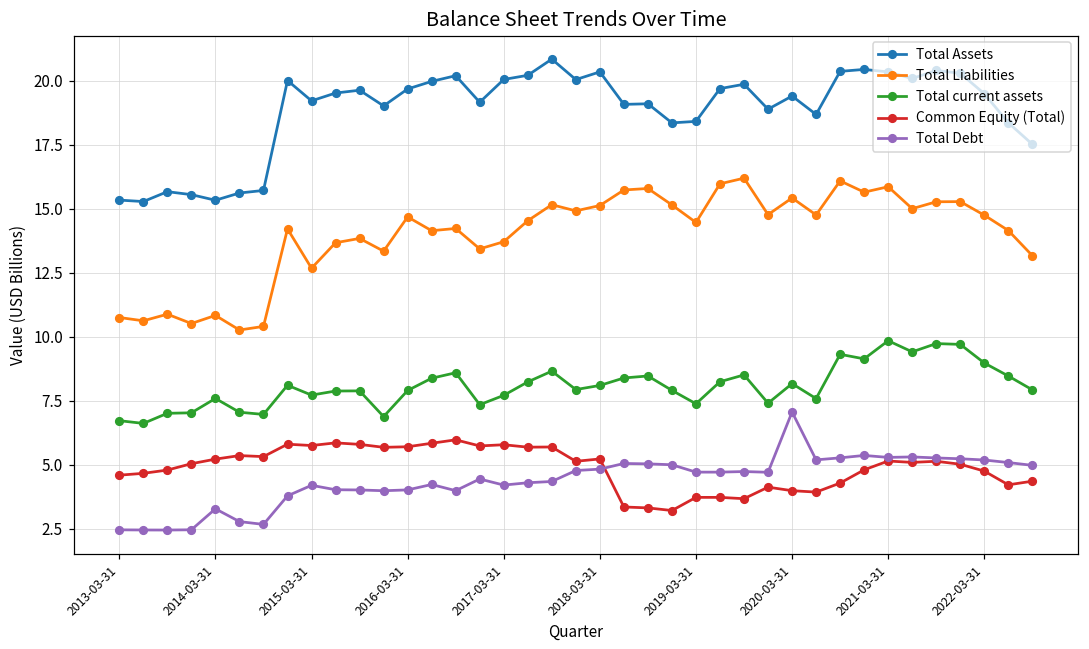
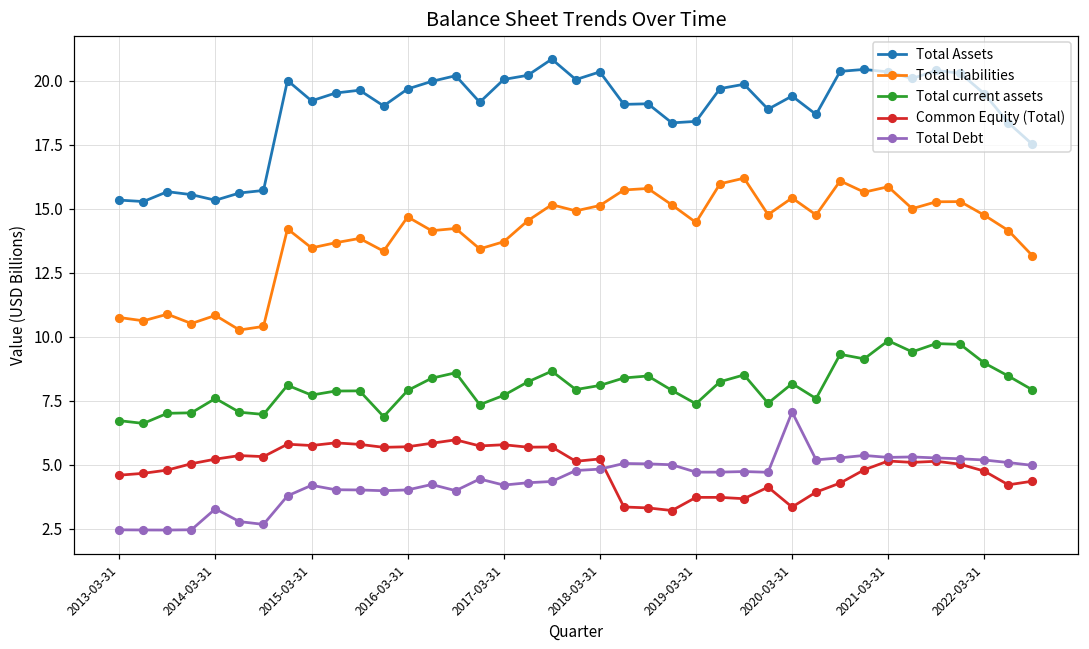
Total Liabilities, 2015-03-31: 12.7 -> 13.5
Common Equity (Total), 2020-03-31: 4.0 -> 3.3
